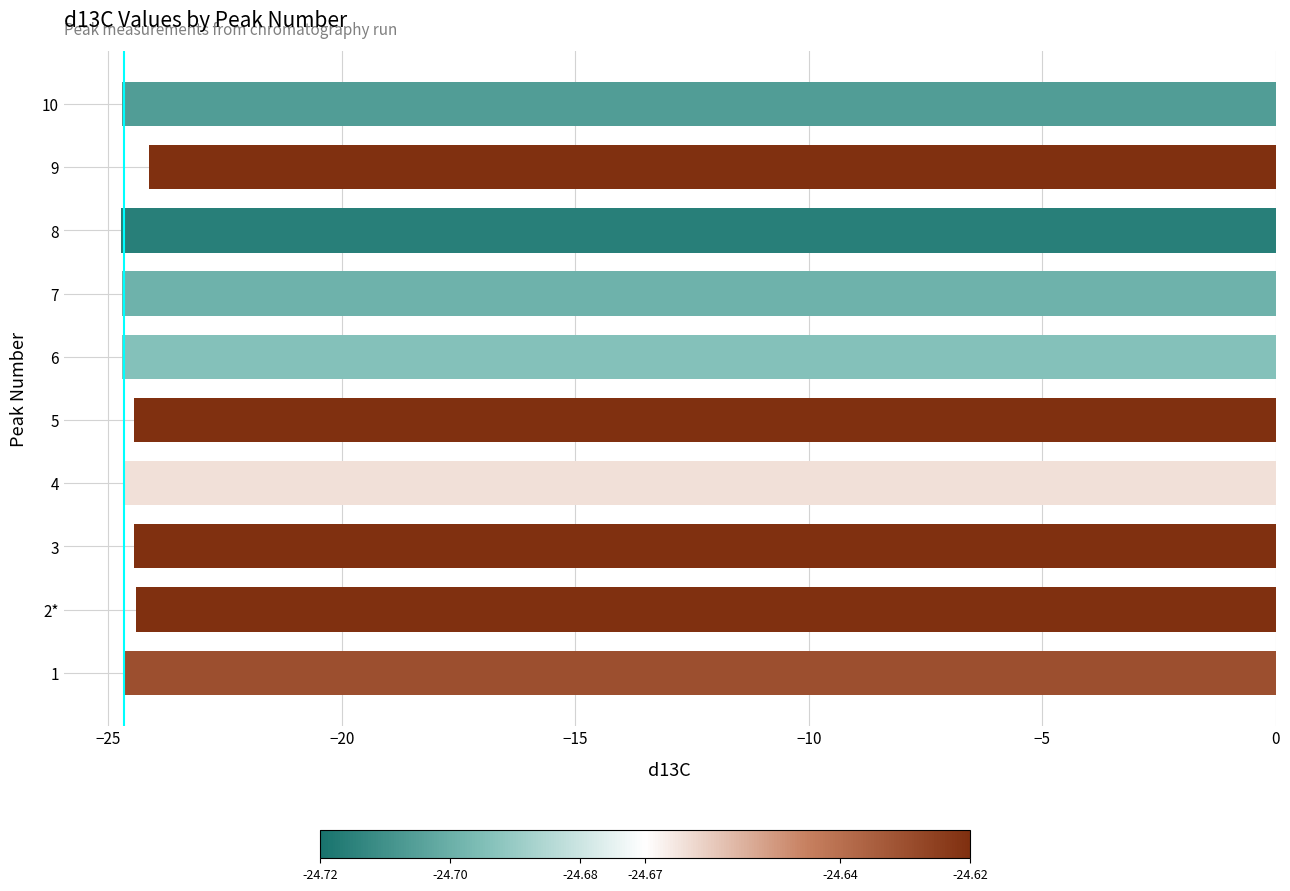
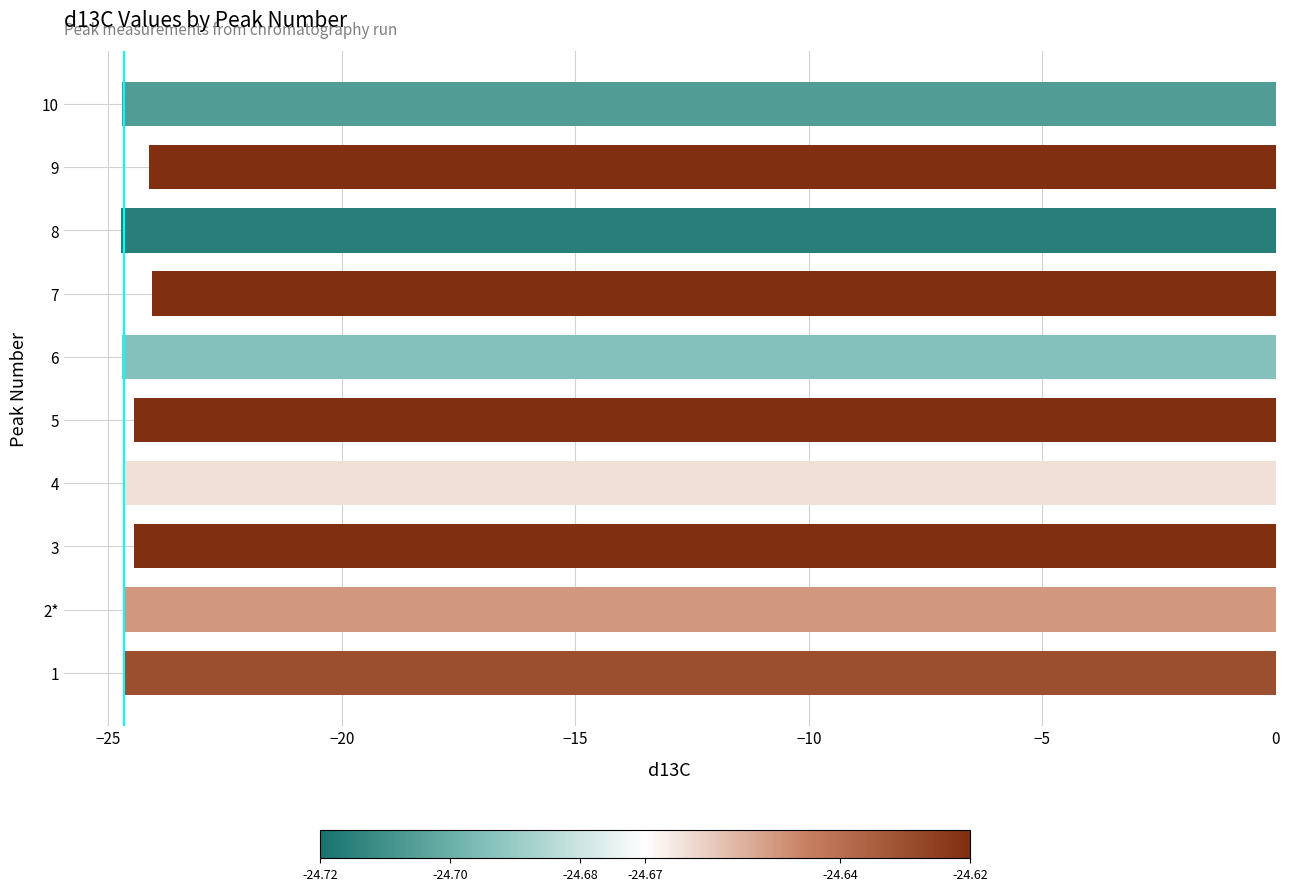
7: -24.7 -> -24.1
2*: -24.4 -> -24.7
